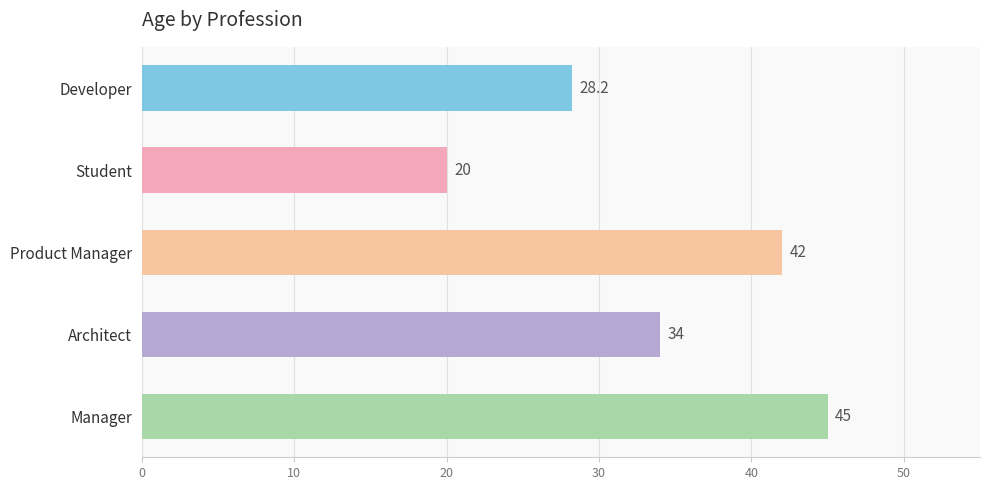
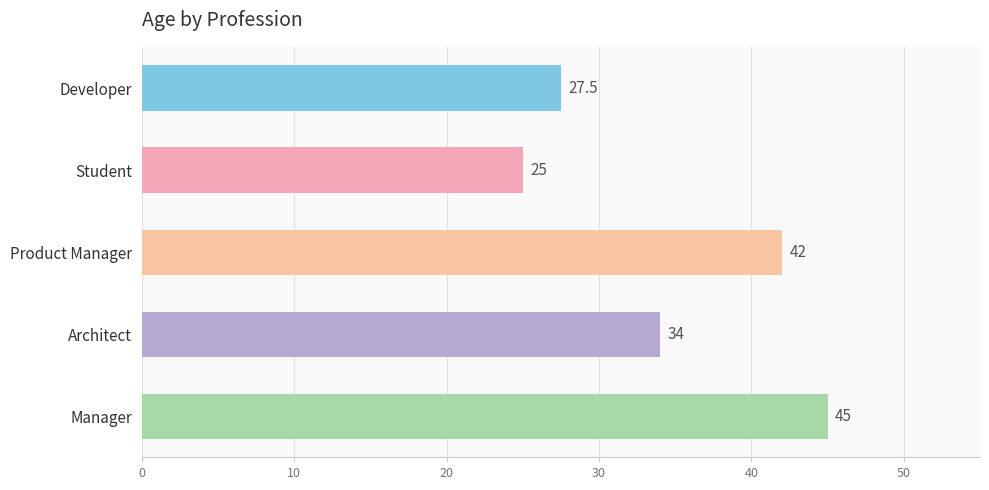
Developer: 28.2 -> 27.5
Student: 20 -> 25
